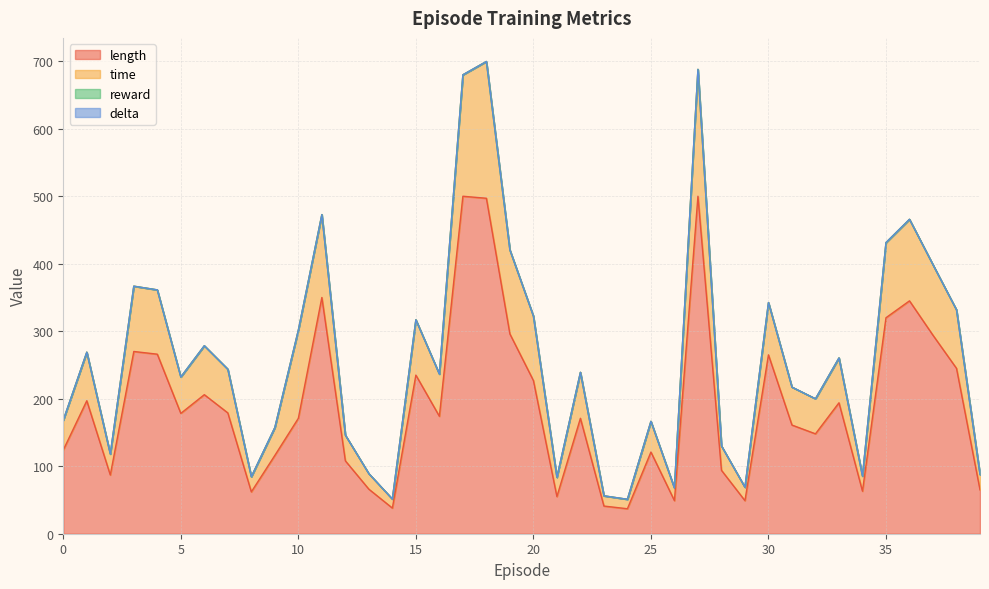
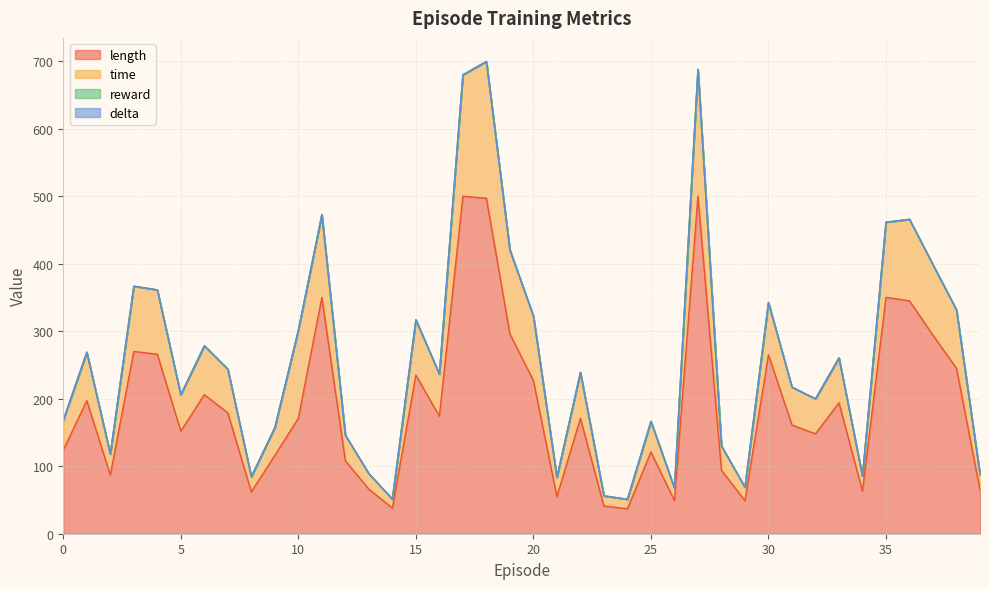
length, 5: 180 -> 150
length, 35: 320 -> 350
